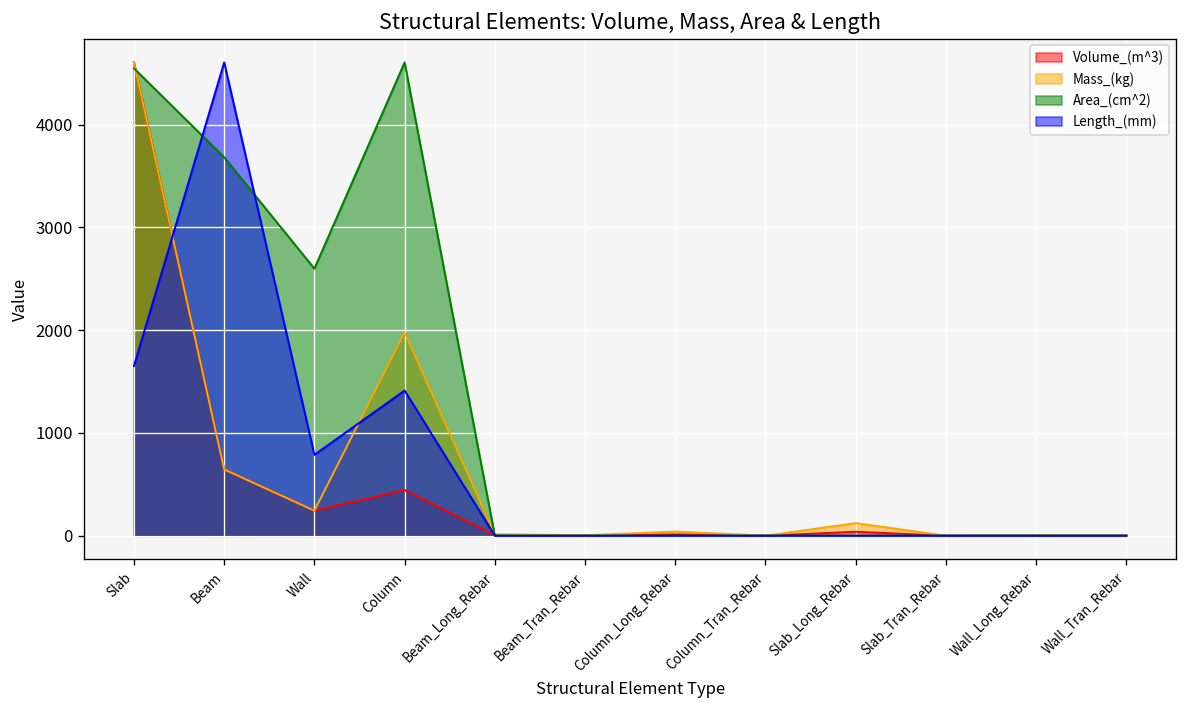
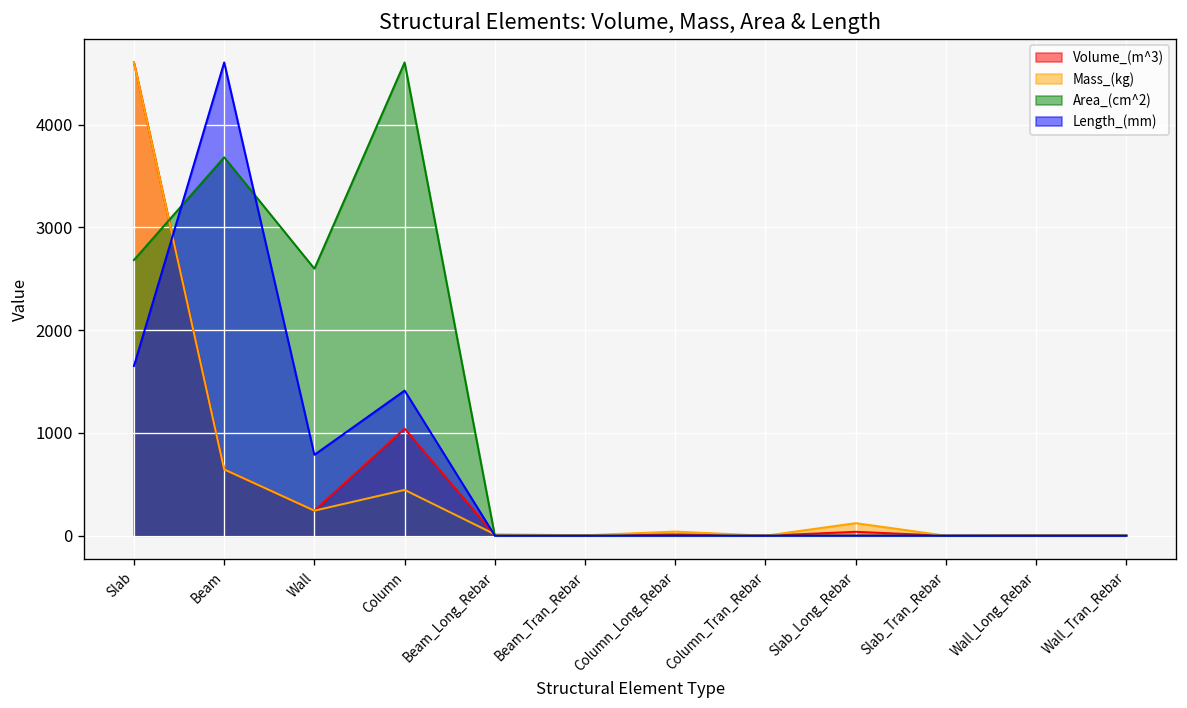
Area_(cm^2), Slab: 4500 -> 2700
Volume_(m^3), Column: 400 -> 1000
Mass_(kg), Column: 2000 -> 400
